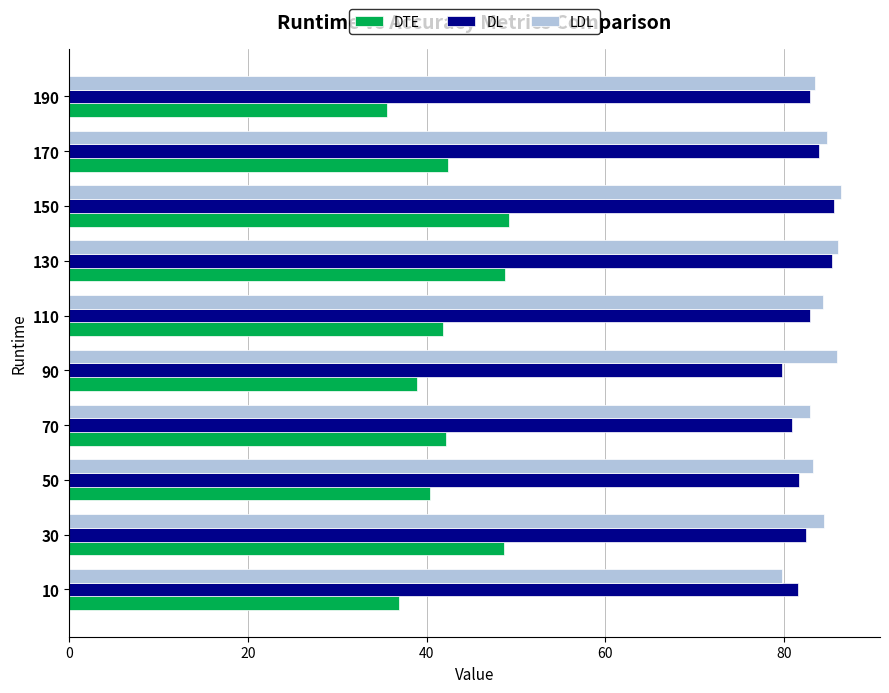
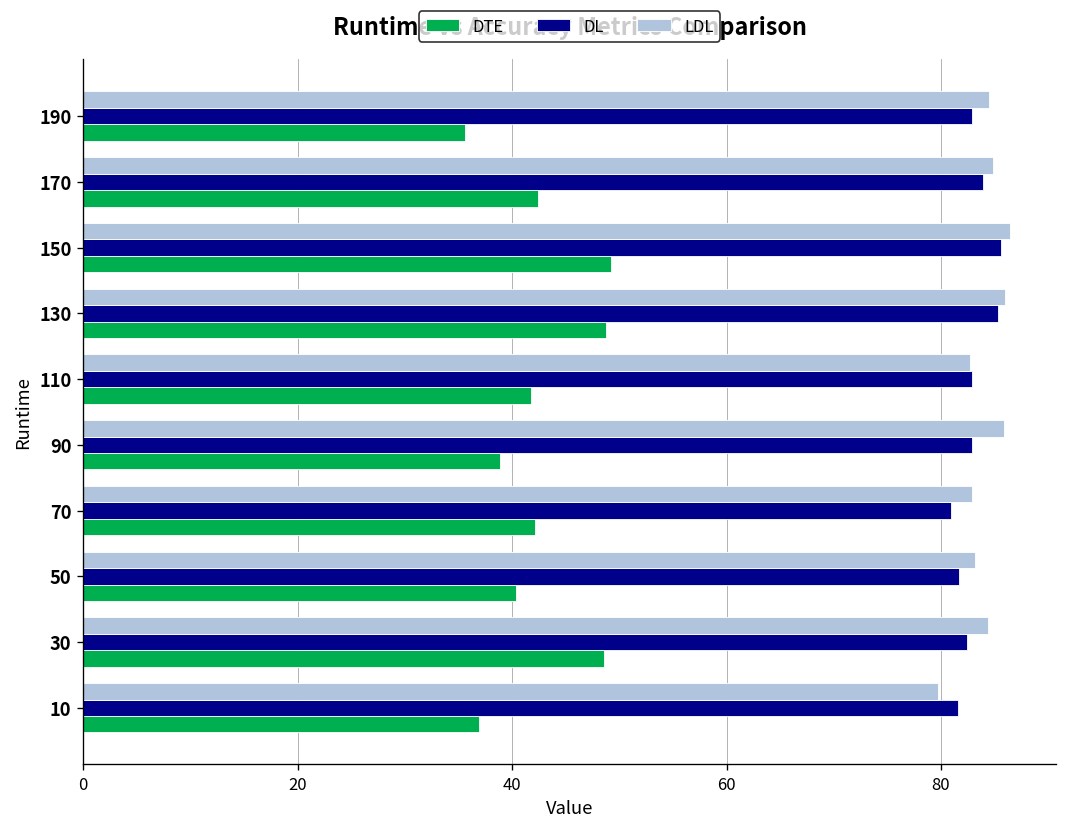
LDL, 190: 83 -> 85
LDL, 110: 84 -> 83
DL, 90: 80 -> 83
